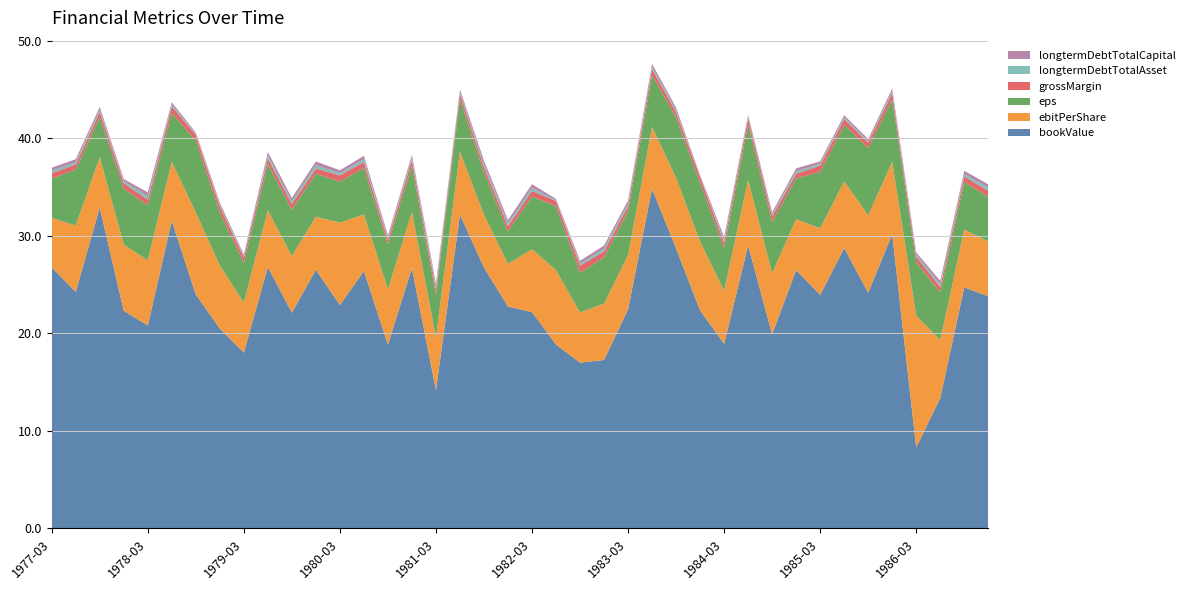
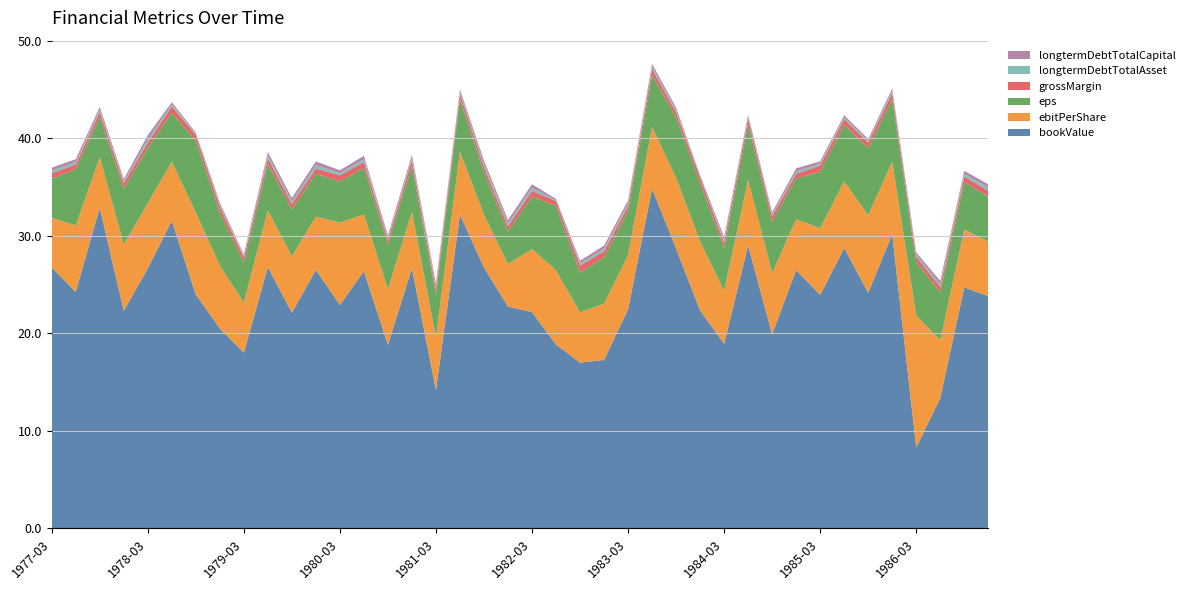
bookValue, 1978-03: 21 -> 27
